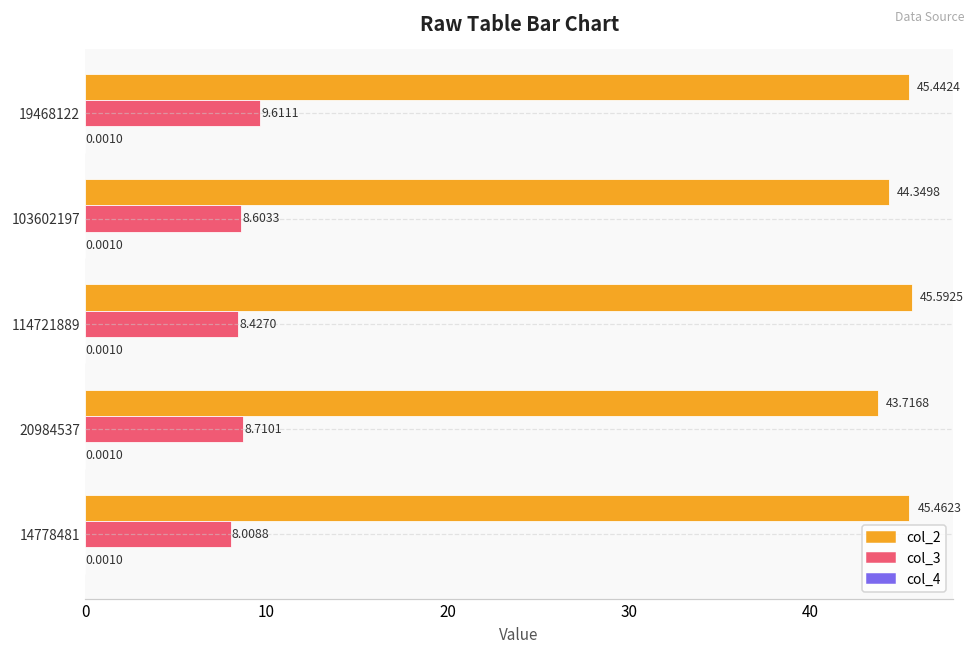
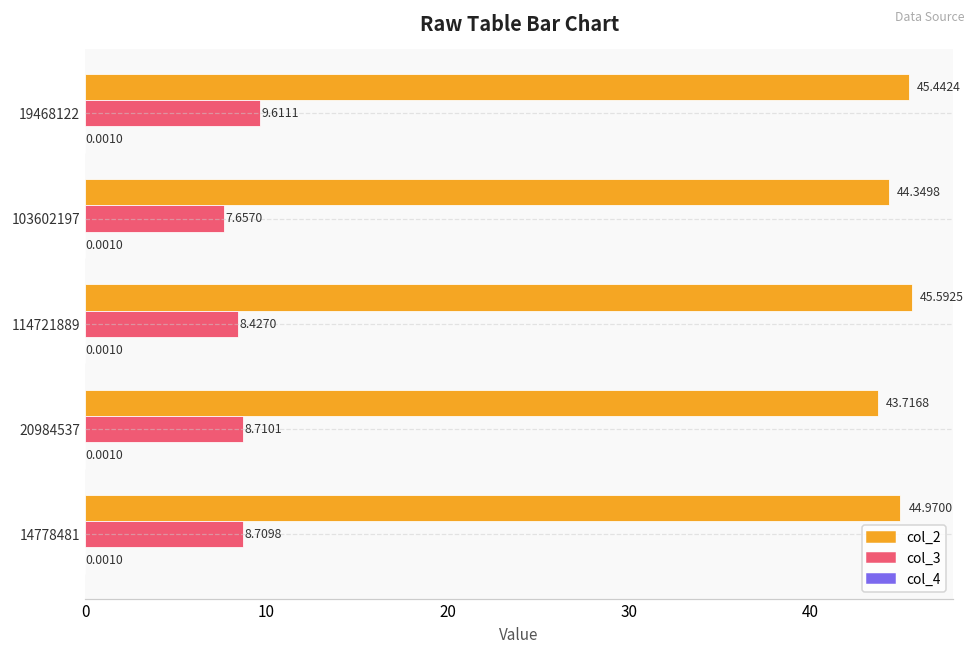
col_3, 103602197: 8.6033 -> 7.6570
col_2, 14778481: 45.4623 -> 44.9700
col_3, 14778481: 8.0088 -> 8.7098
